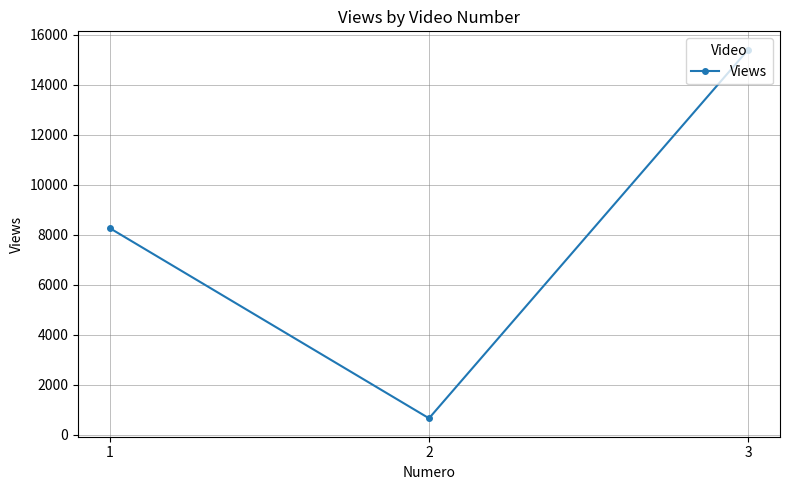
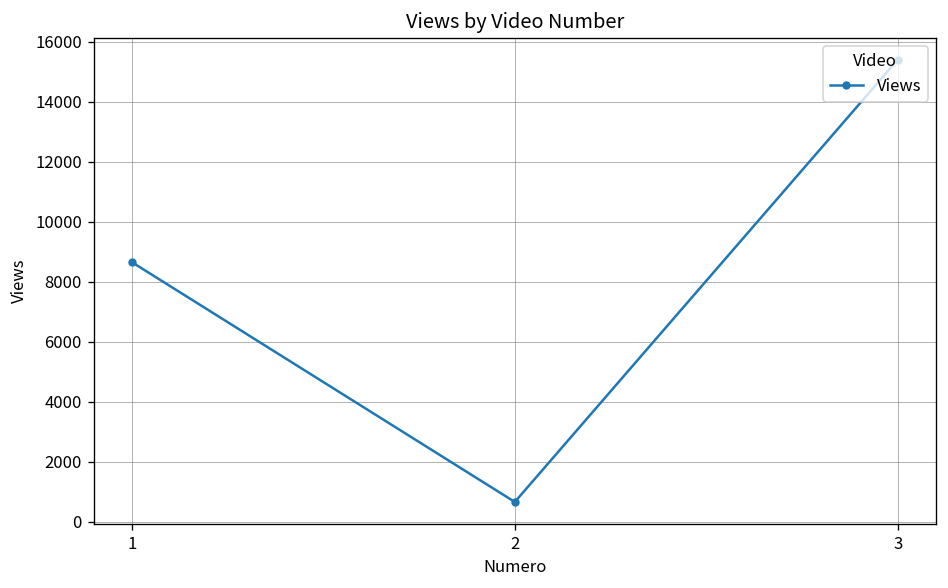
1: 8300 -> 8600
